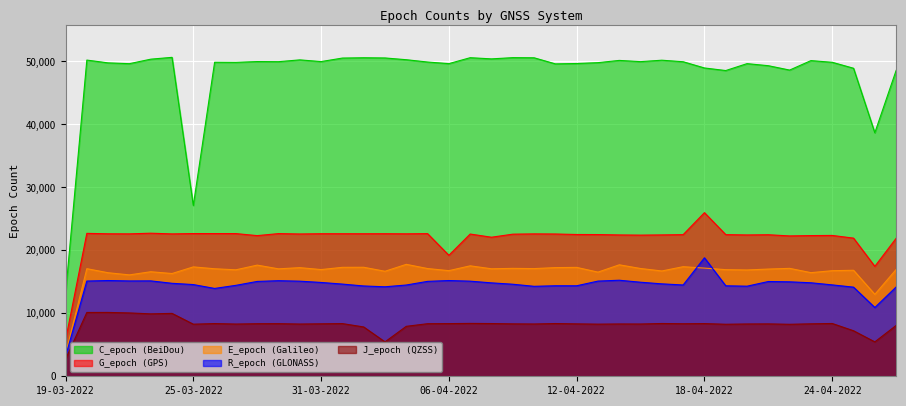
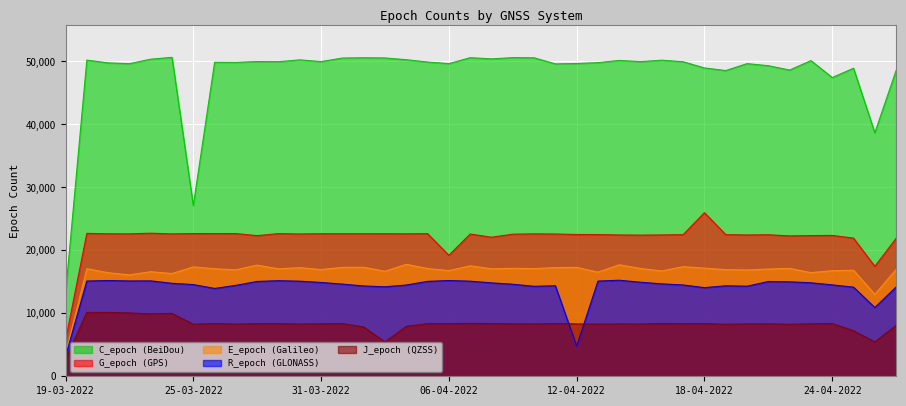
R_epoch (GLONASS), 12-04-2022: 14,000 -> 5,000
R_epoch (GLONASS), 18-04-2022: 19,000 -> 14,000
C_epoch (BeiDou), 24-04-2022: 50,000 -> 47,000
